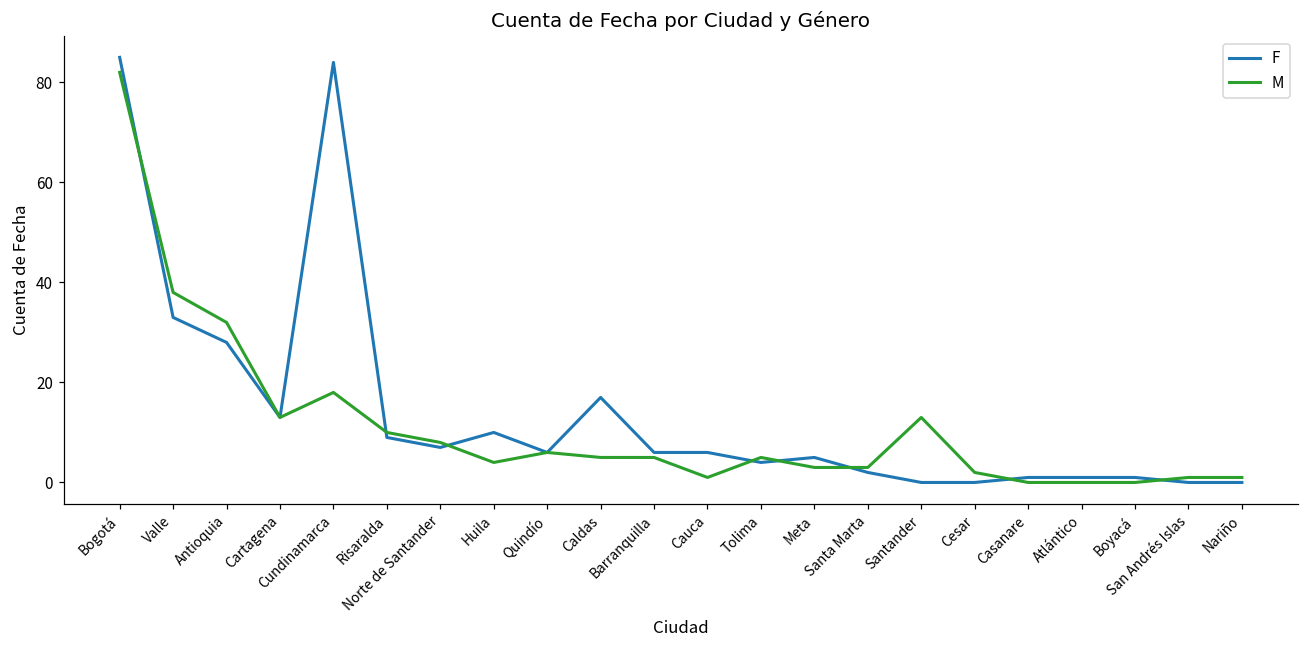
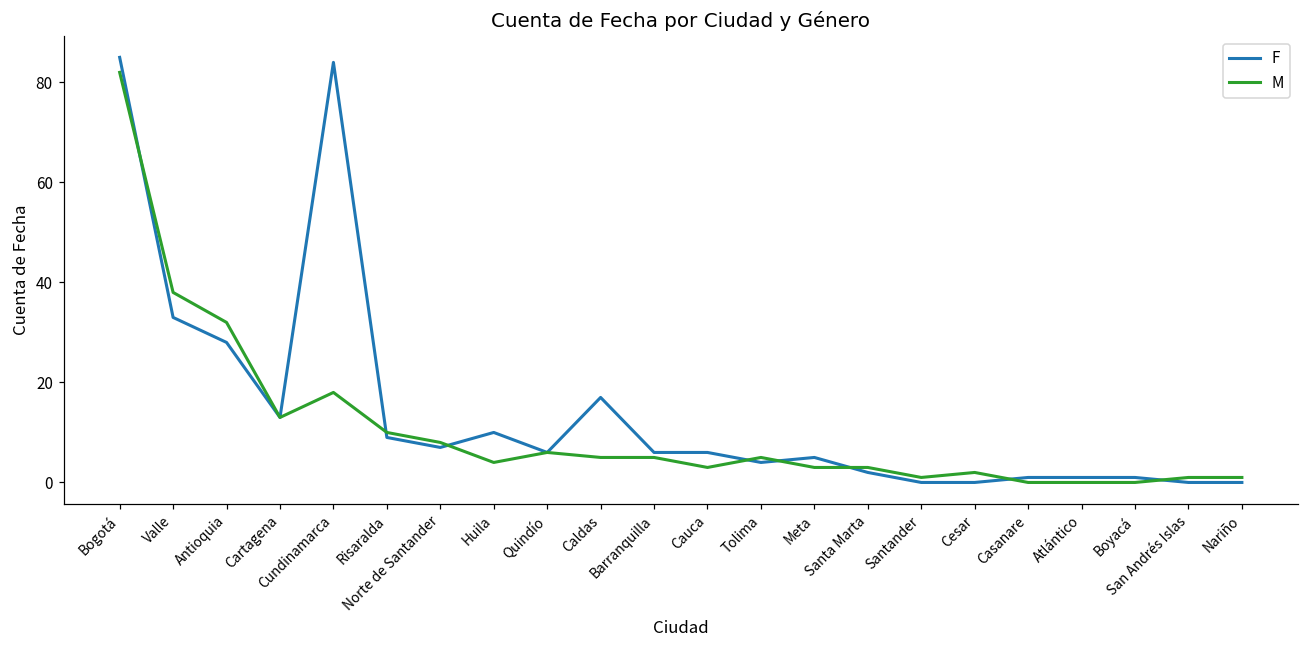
M, Cauca: 1 -> 3
M, Santander: 13 -> 1
